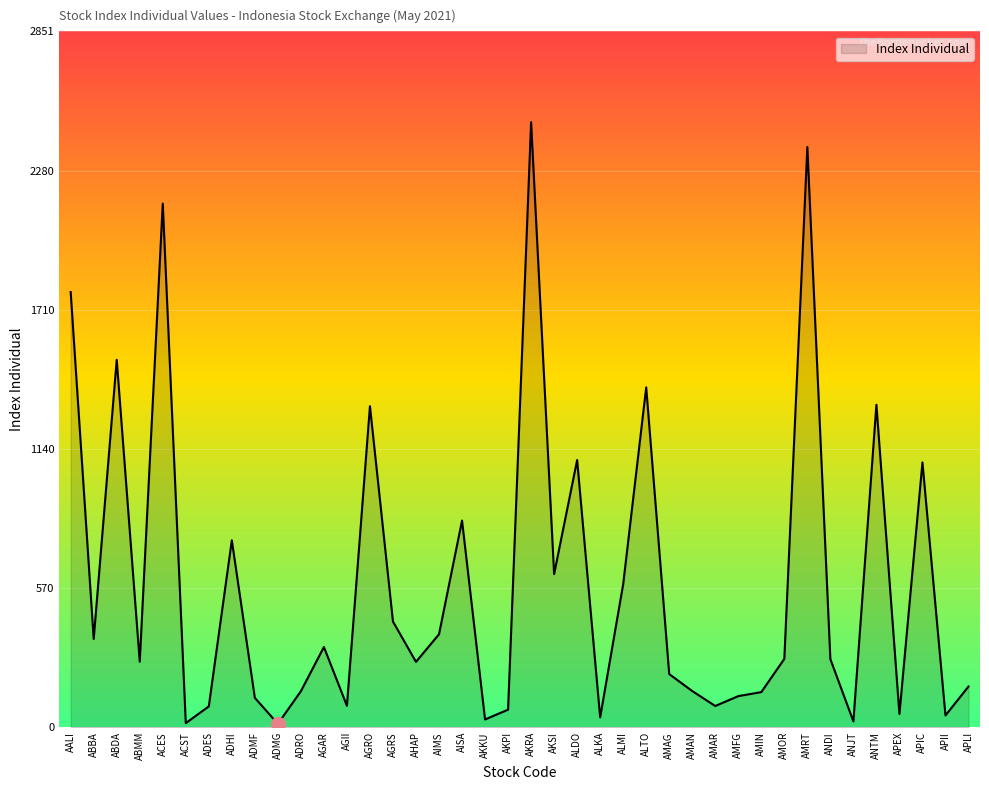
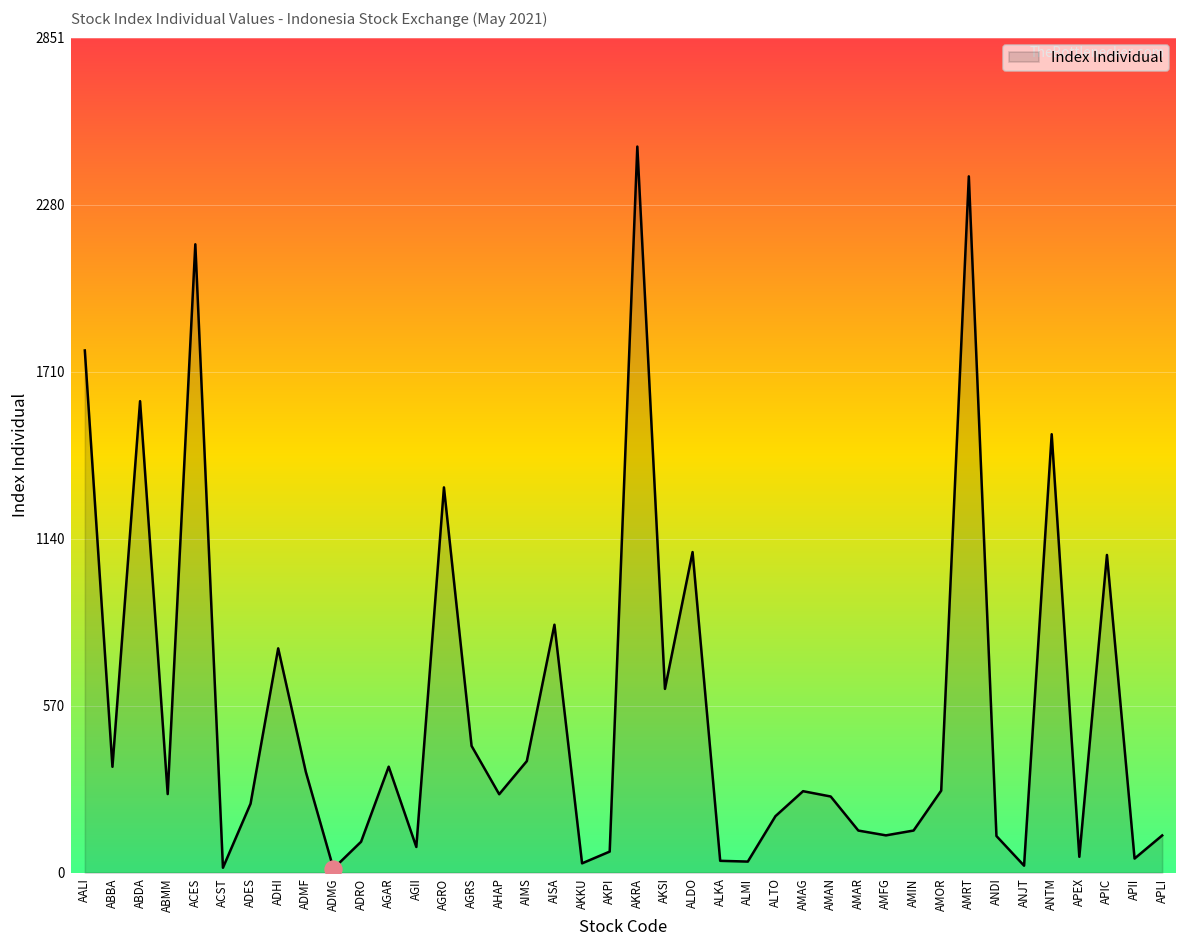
Index Individual, ABDA: 1510 -> 1610
Index Individual, ADES: 90 -> 240
Index Individual, ADMF: 120 -> 340
Index Individual, ADRO: 150 -> 110
Index Individual, AGAR: 330 -> 360
Index Individual, ALMI: 590 -> 40
Index Individual, ALTO: 1390 -> 190
Index Individual, AMAG: 220 -> 280
Index Individual, AMAN: 150 -> 260
Index Individual, AMAR: 90 -> 140
Index Individual, ANDI: 280 -> 130
Index Individual, ANTM: 1320 -> 1500
Index Individual, APLI: 170 -> 130
